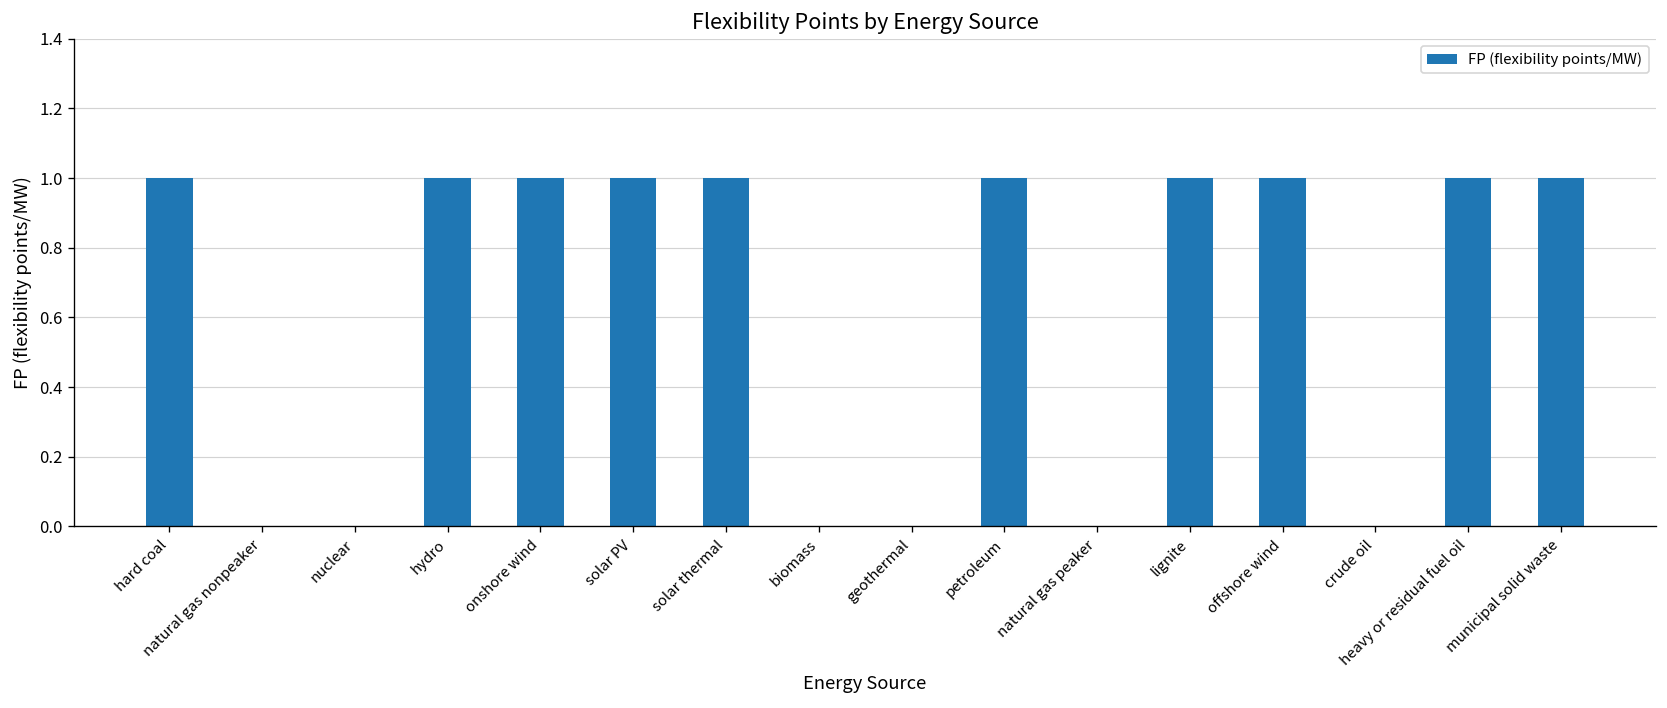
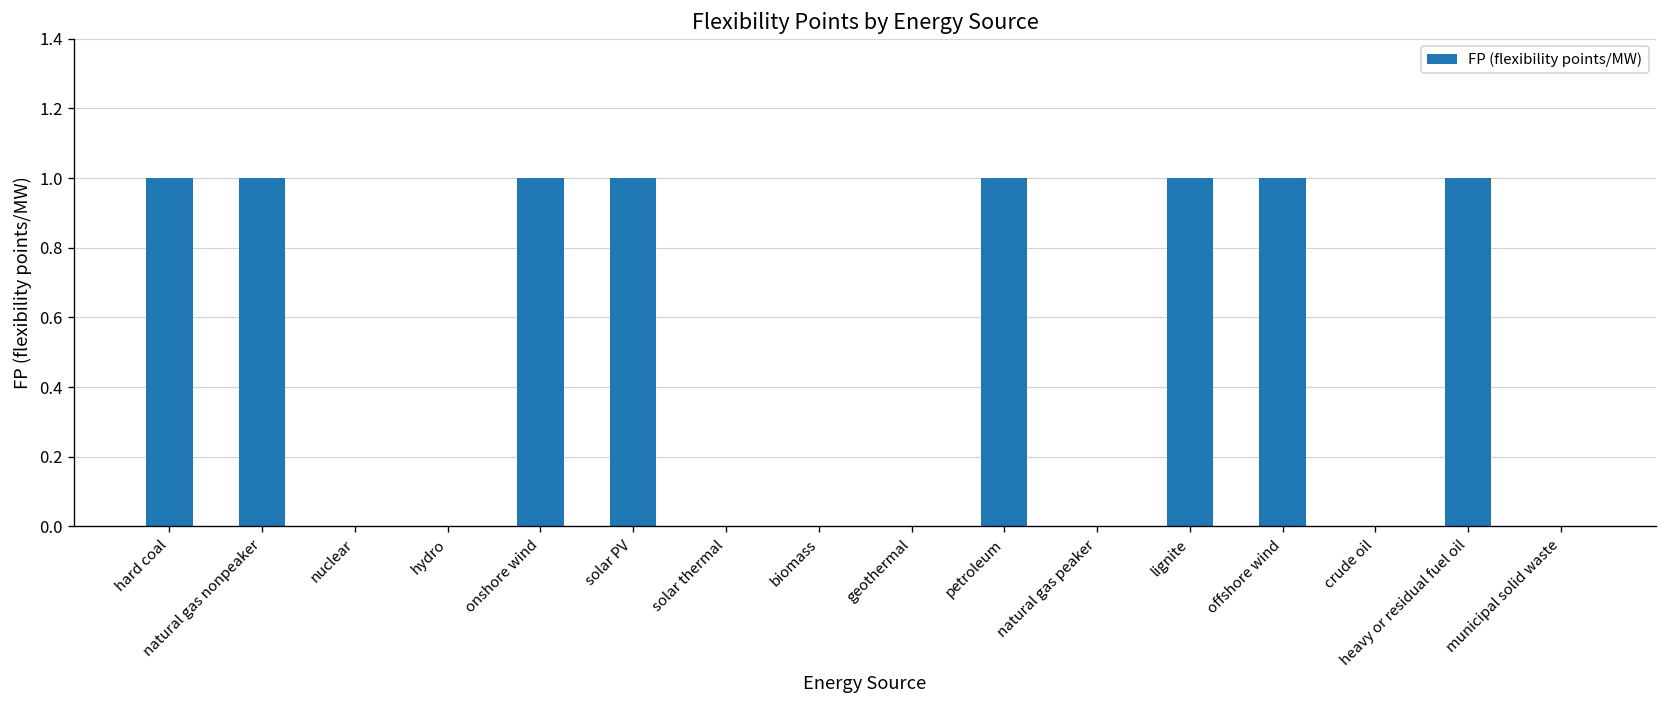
natural gas nonpeaker: 0 -> 1
hydro: 1 -> 0
solar thermal: 1 -> 0
municipal solid waste: 1 -> 0
